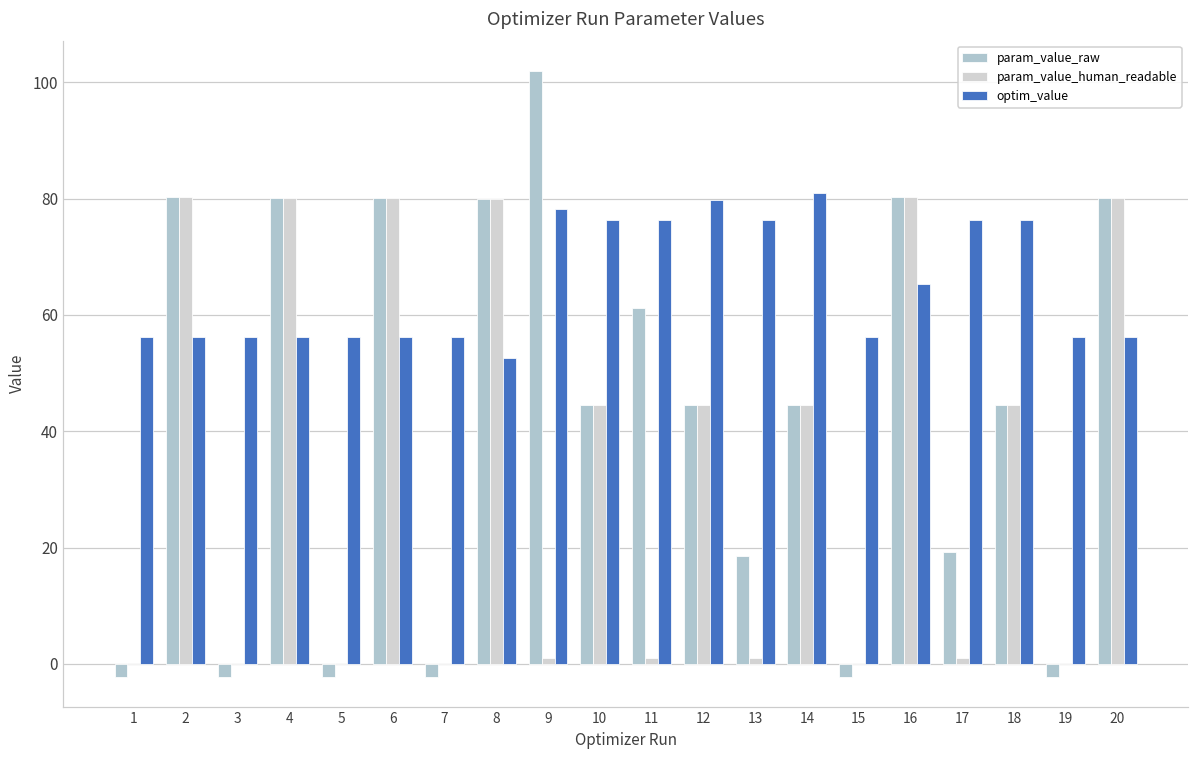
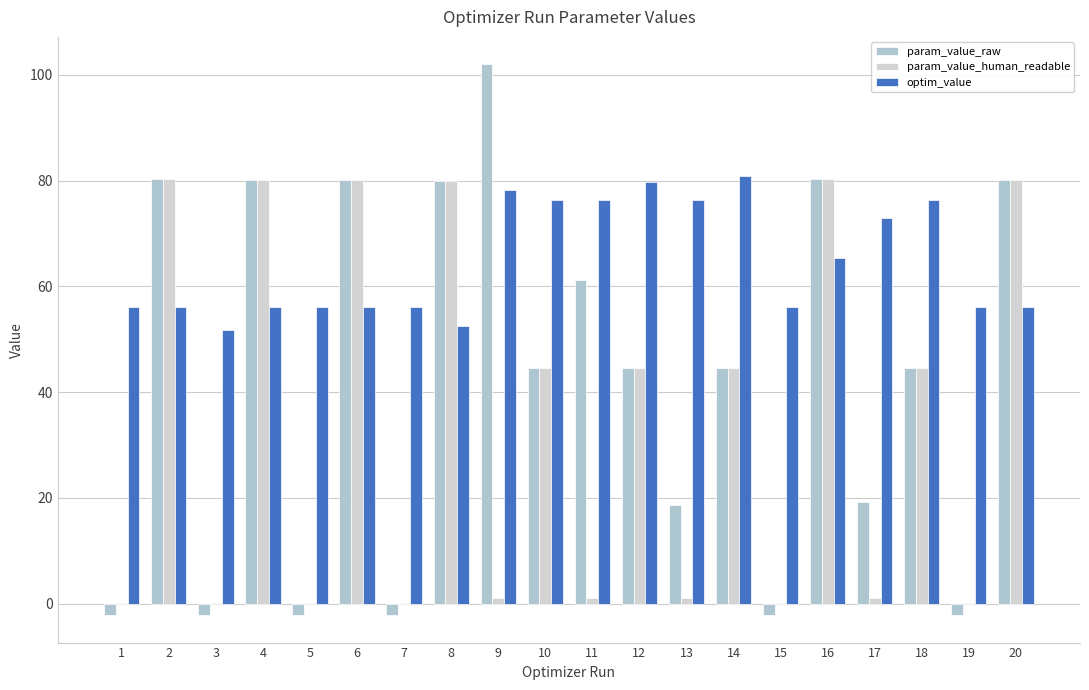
optim_value, 3: 56 -> 52
optim_value, 17: 76 -> 73
